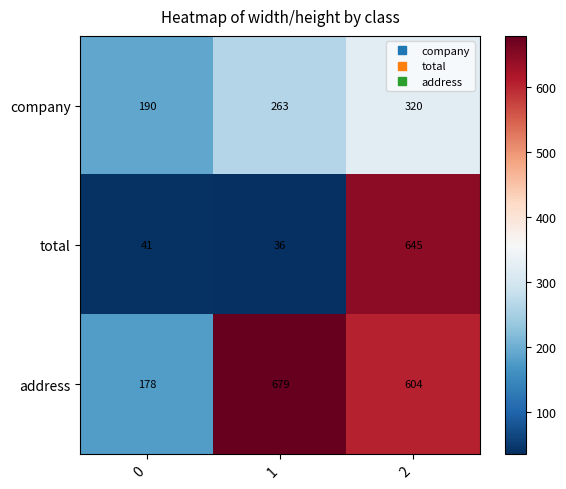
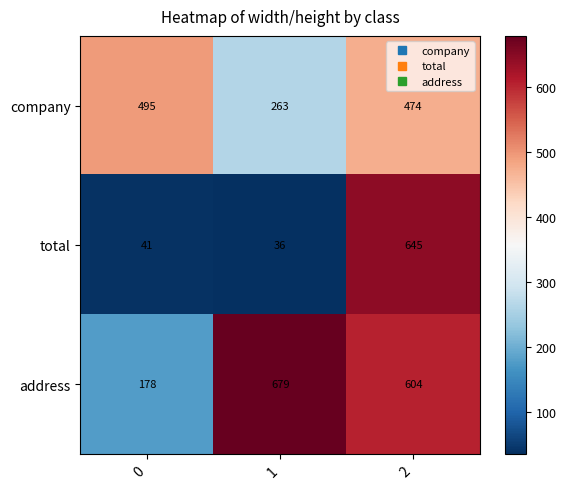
company, 0: 190 -> 495
company, 2: 320 -> 474
